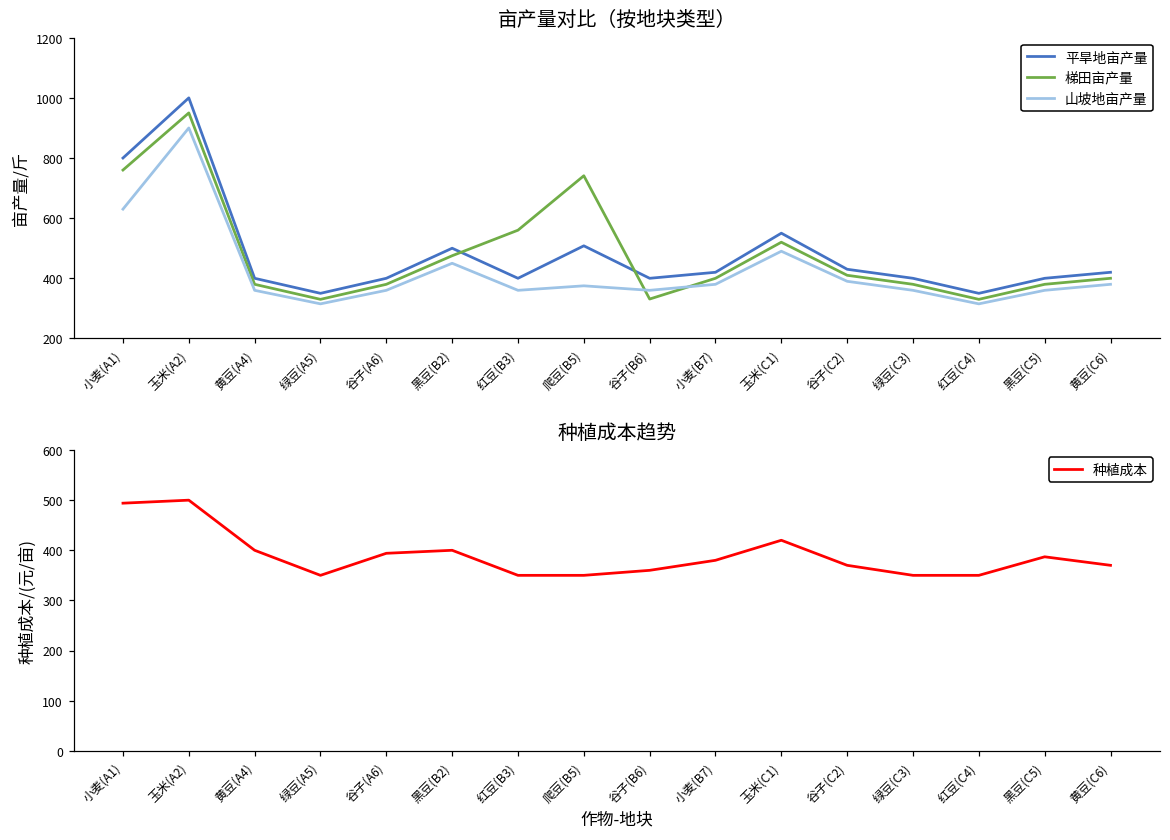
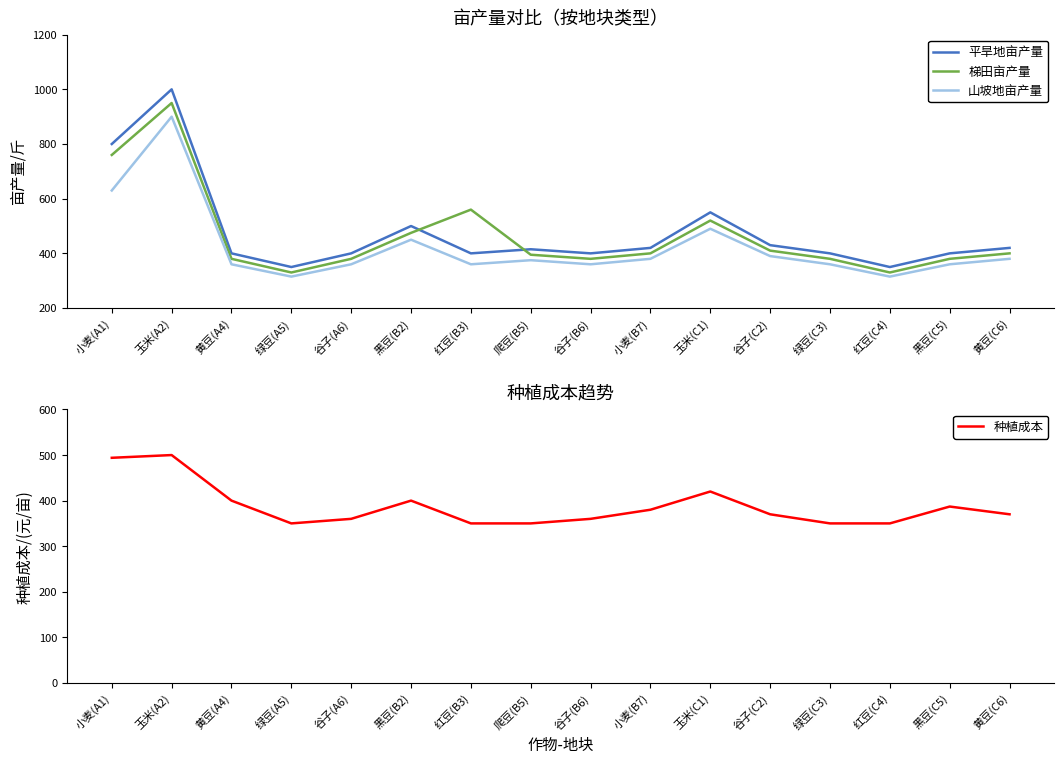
亩产量对比（按地块类型）, 平旱地亩产量, 爬豆(B5): 510 -> 420
亩产量对比（按地块类型）, 梯田亩产量, 爬豆(B5): 740 -> 400
亩产量对比（按地块类型）, 梯田亩产量, 谷子(B6): 330 -> 380
种植成本趋势, 谷子(A6): 390 -> 360
